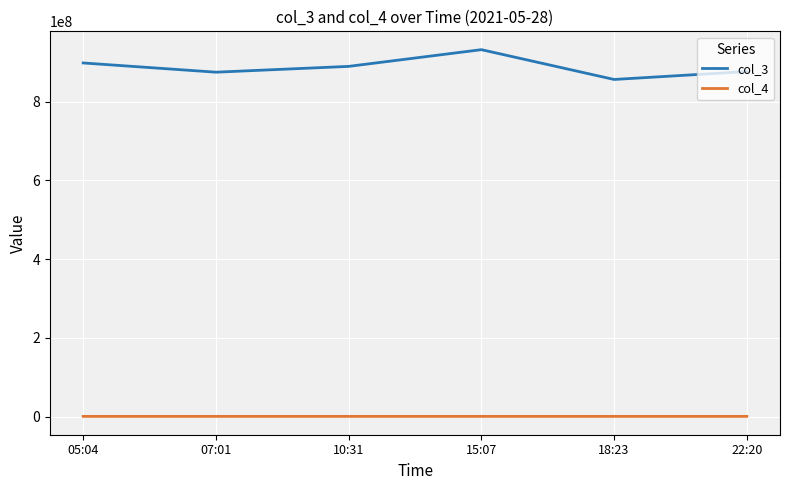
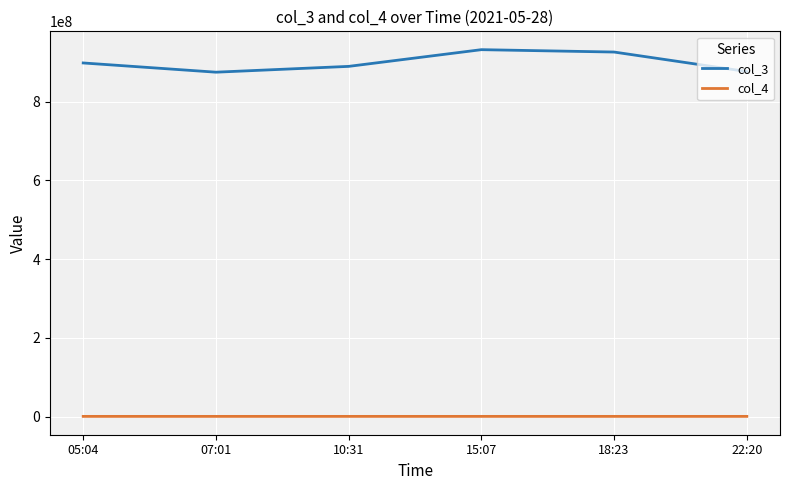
col_3, 18:23: 860000000 -> 930000000
